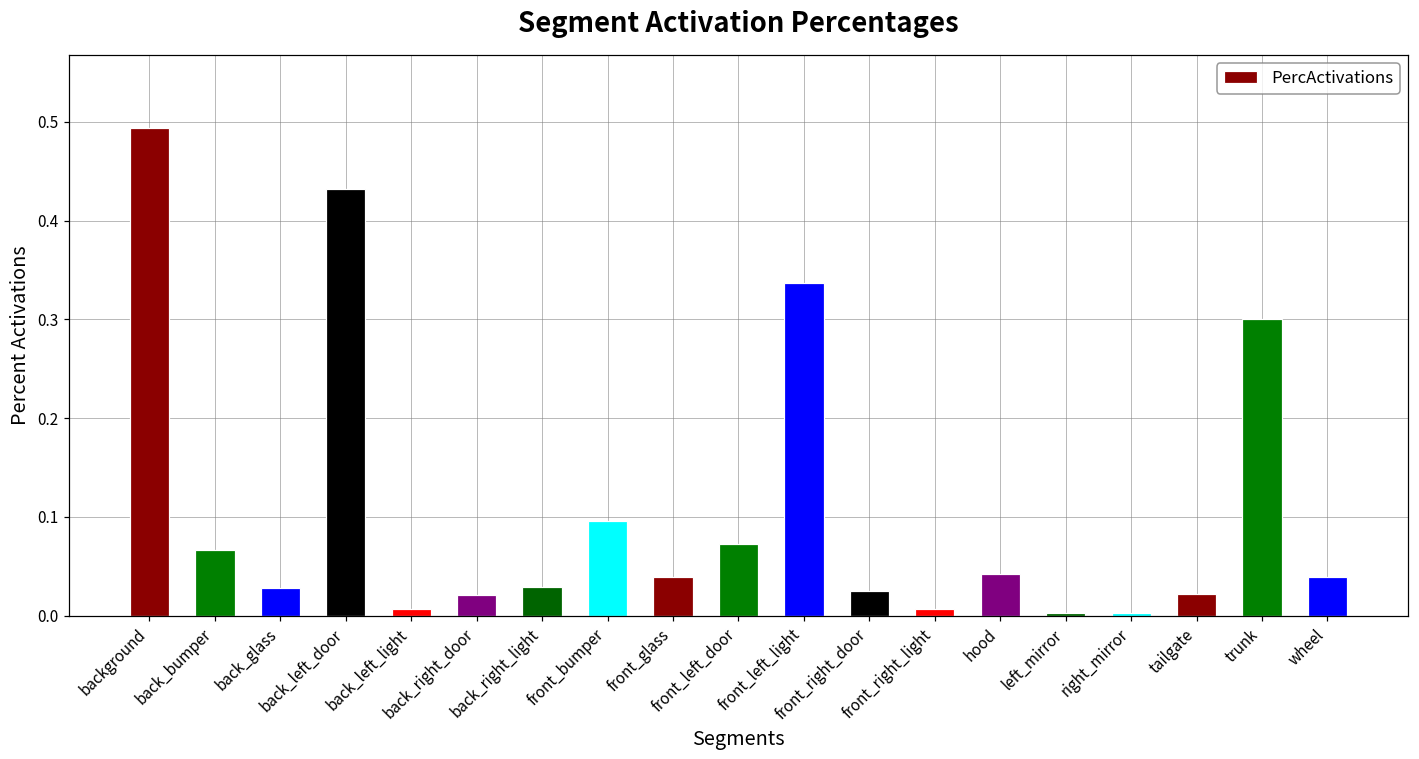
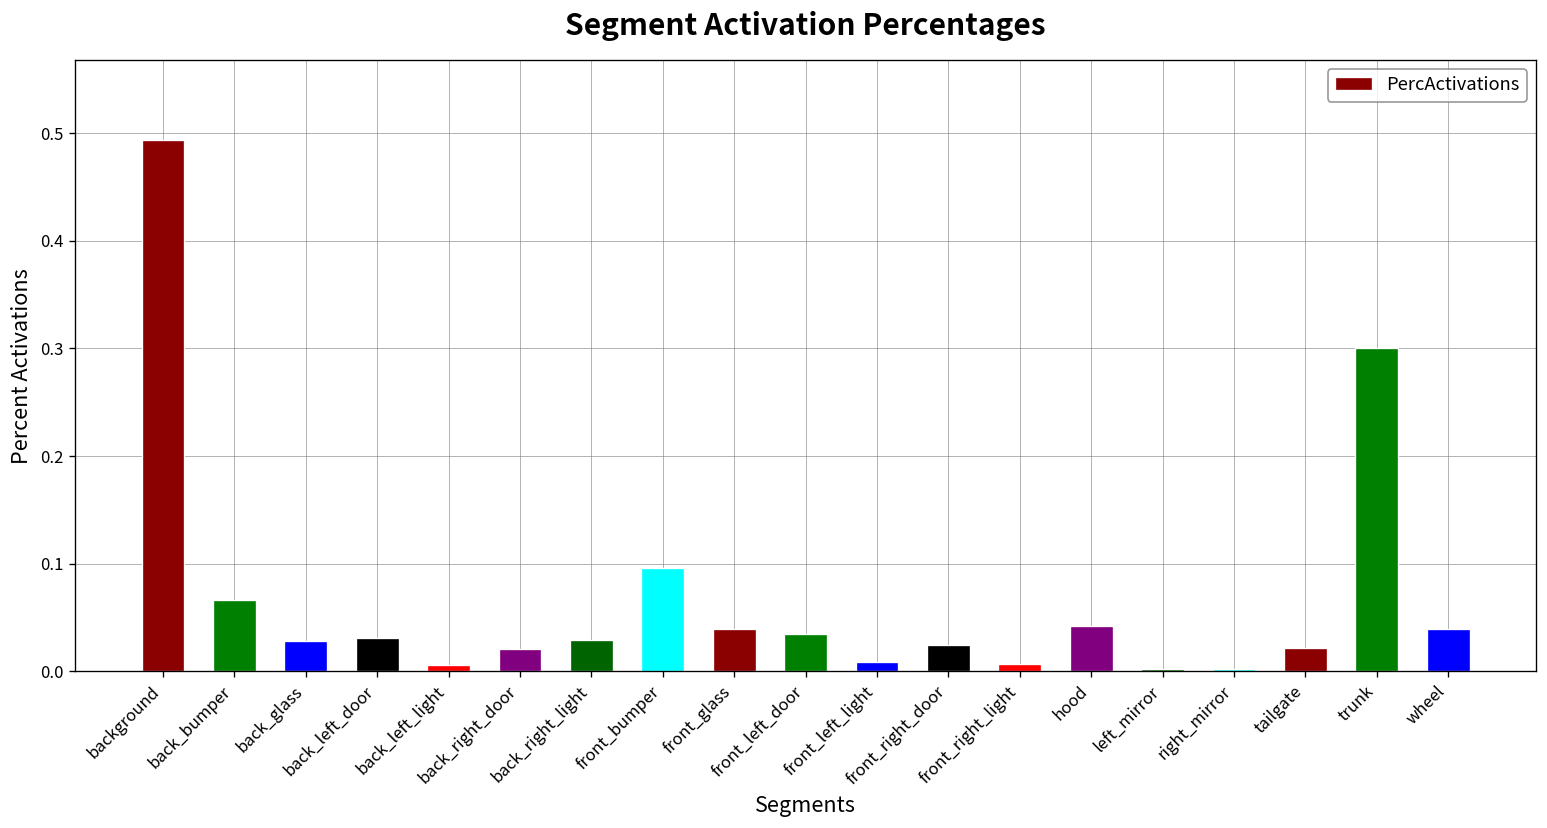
back_left_door: 0.43 -> 0.03
front_left_door: 0.07 -> 0.03
front_left_light: 0.34 -> 0.01
